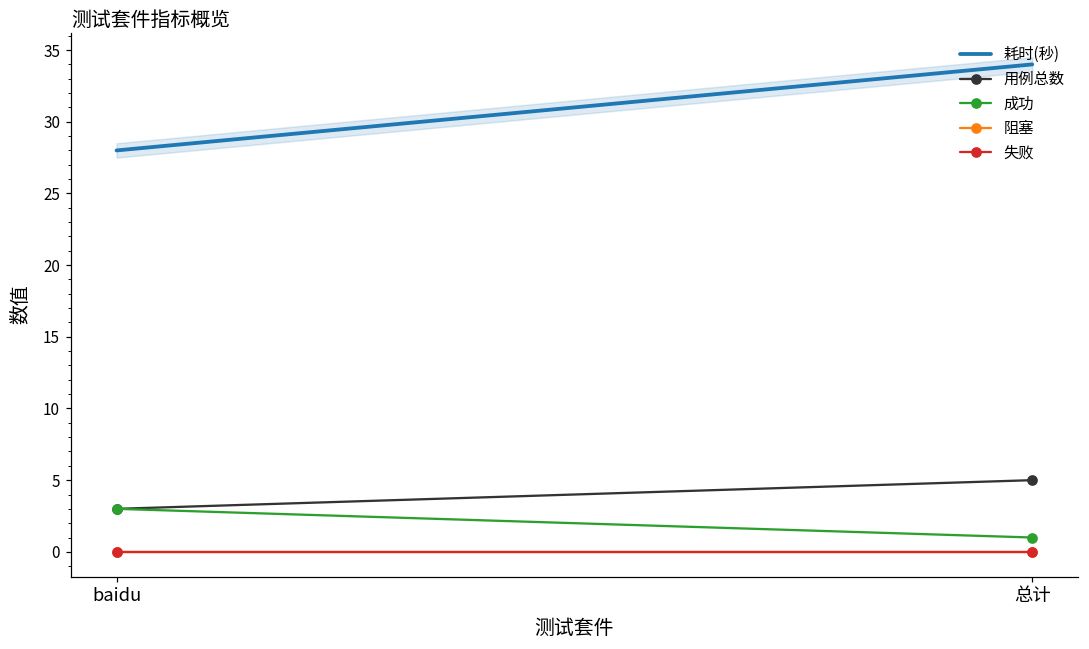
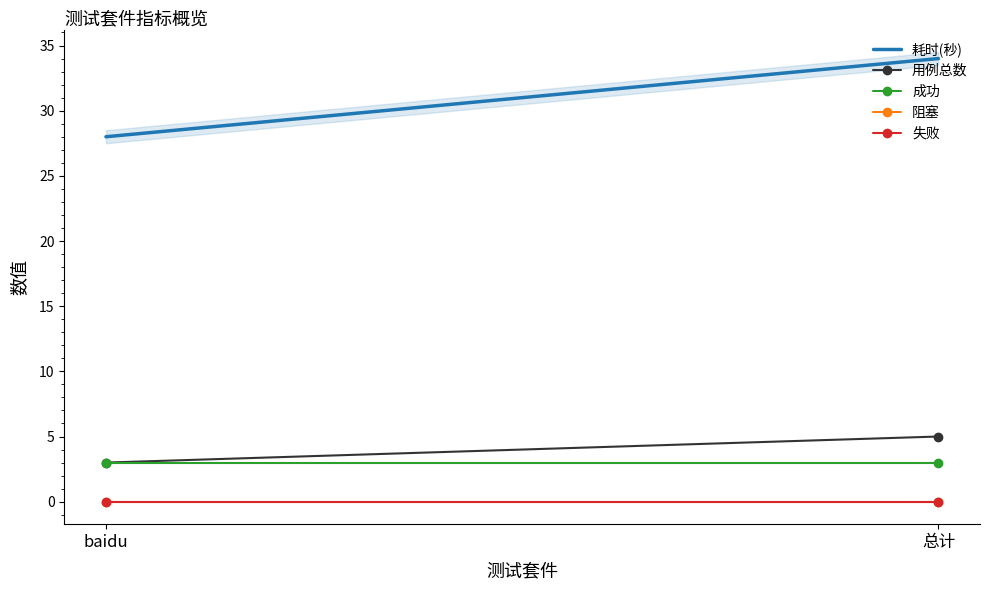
成功, 总计: 1 -> 3
